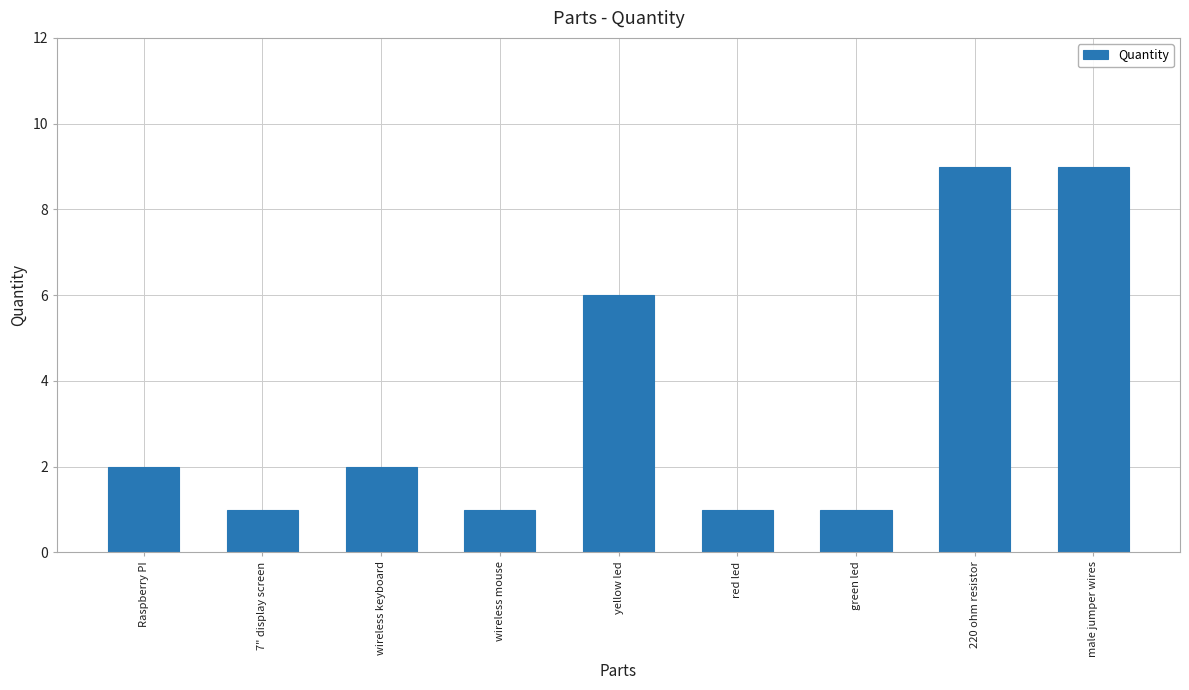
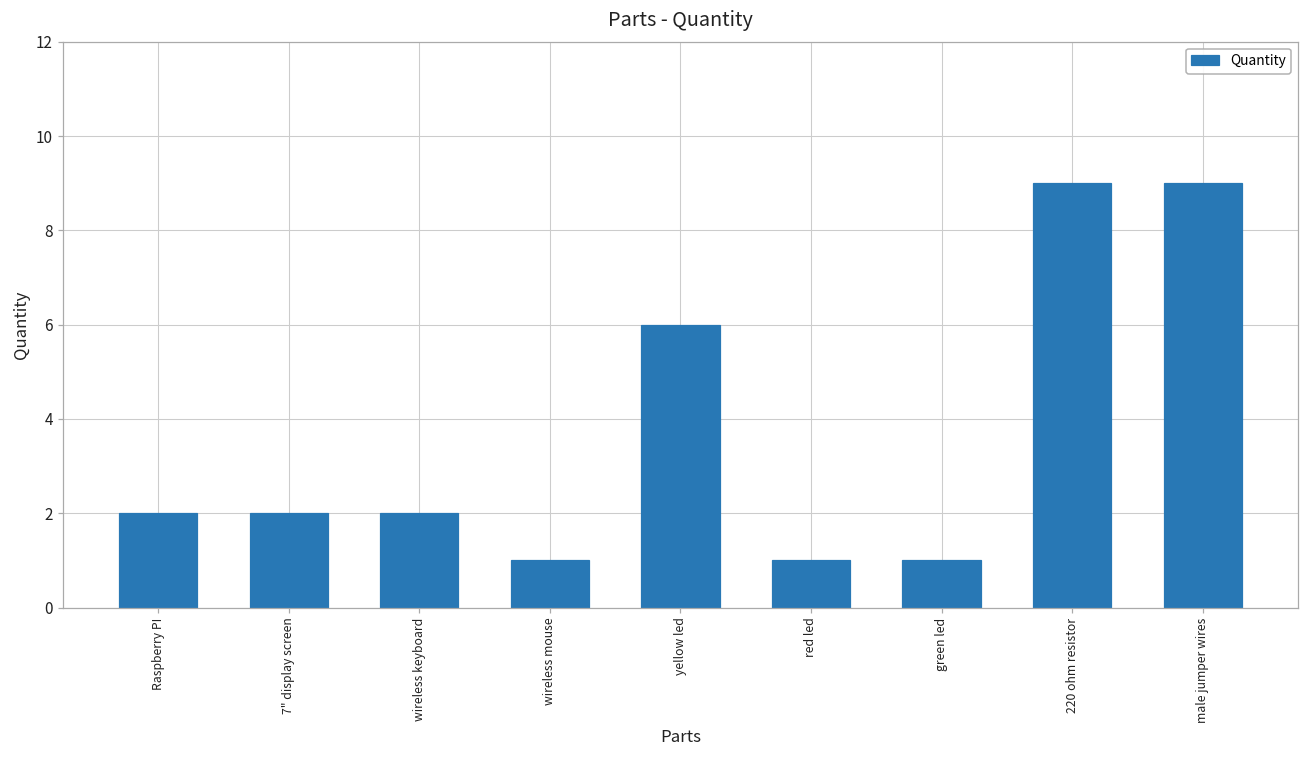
7" display screen: 1 -> 2
